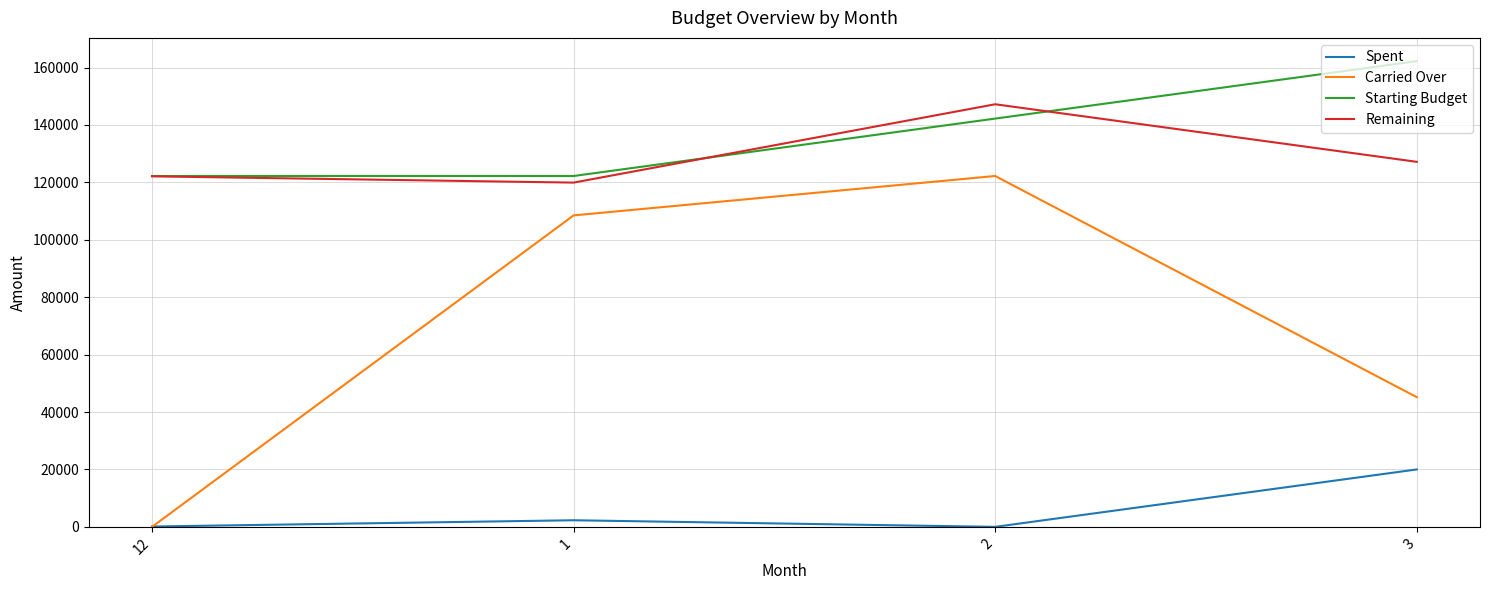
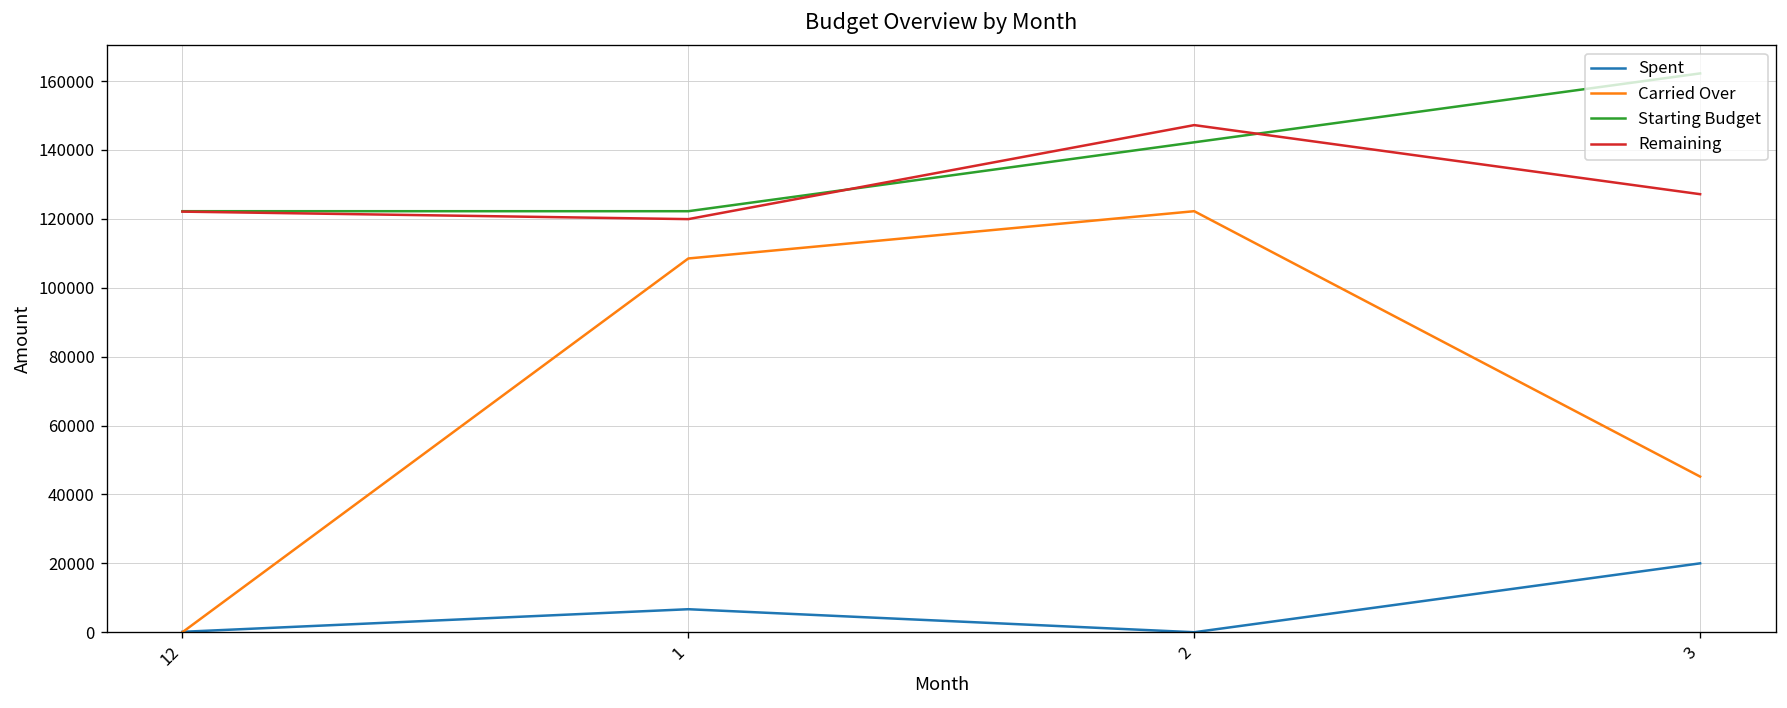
Spent, 1: 2000 -> 7000
